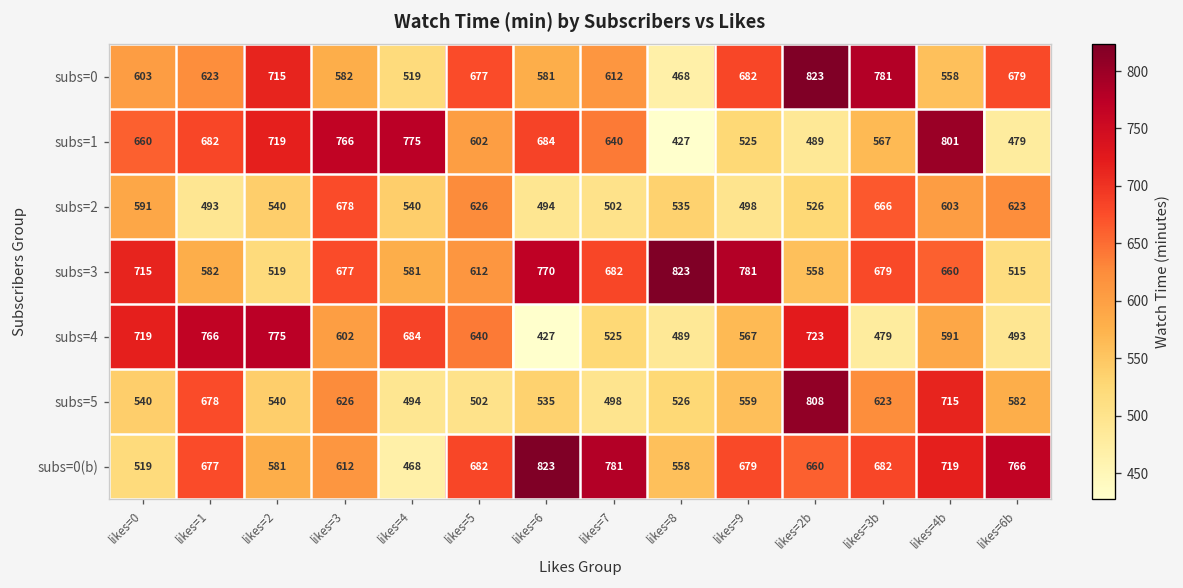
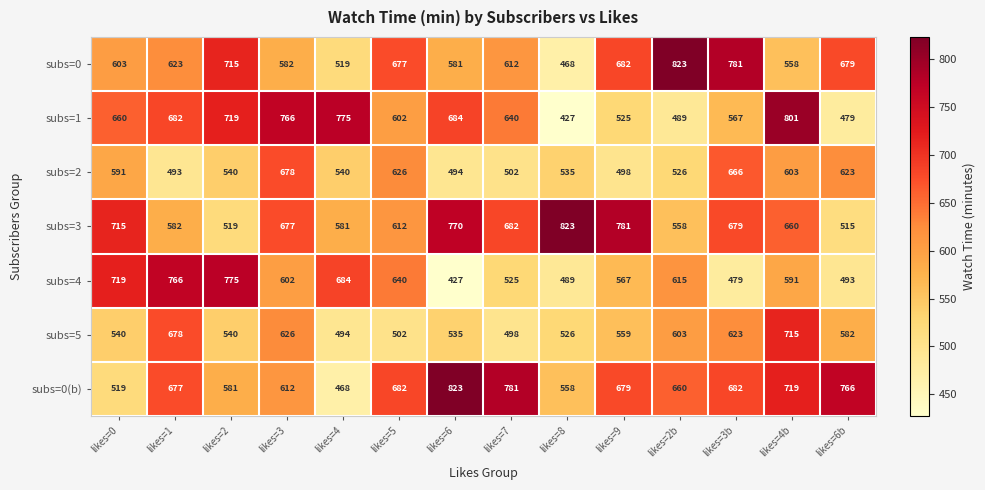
subs=4, likes=2b: 723 -> 615
subs=5, likes=2b: 808 -> 603
